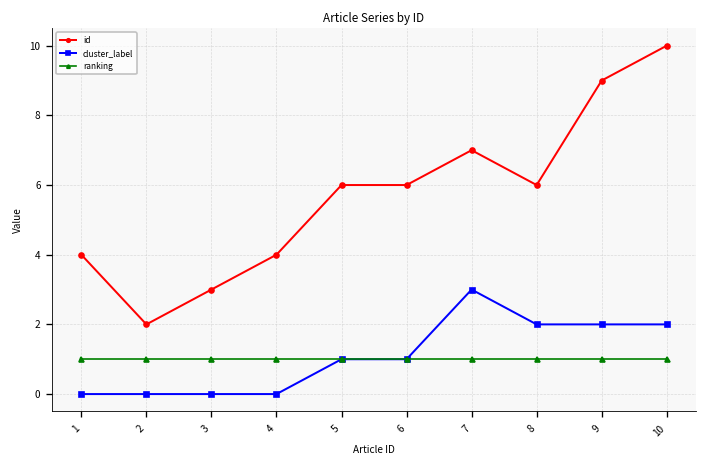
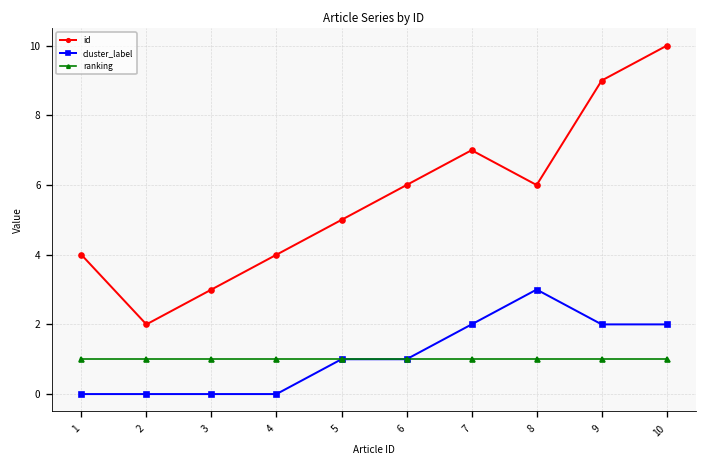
id, 5: 6 -> 5
cluster_label, 7: 3 -> 2
cluster_label, 8: 2 -> 3
